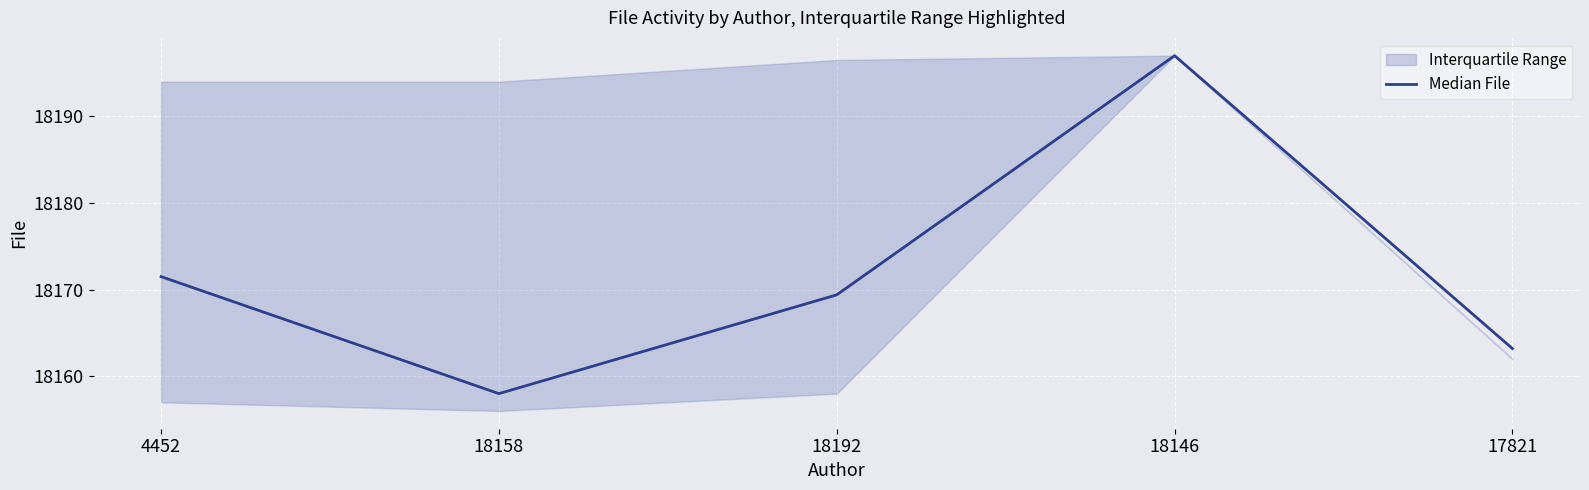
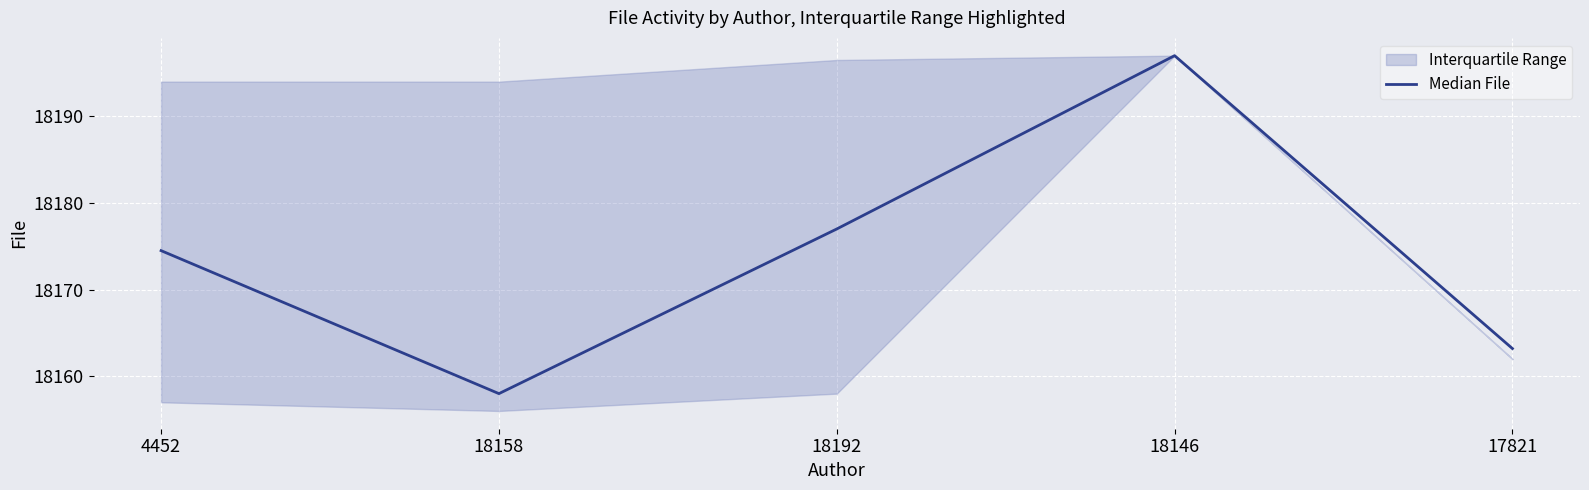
Median File, 4452: 18172 -> 18175
Median File, 18192: 18169 -> 18177
